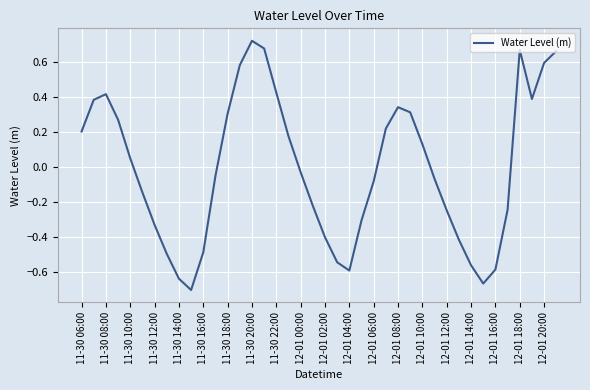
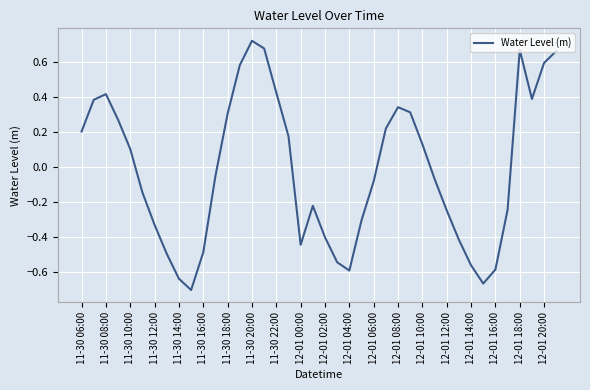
11-30 10:00: 0.05 -> 0.10
12-01 00:00: -0.03 -> -0.44
